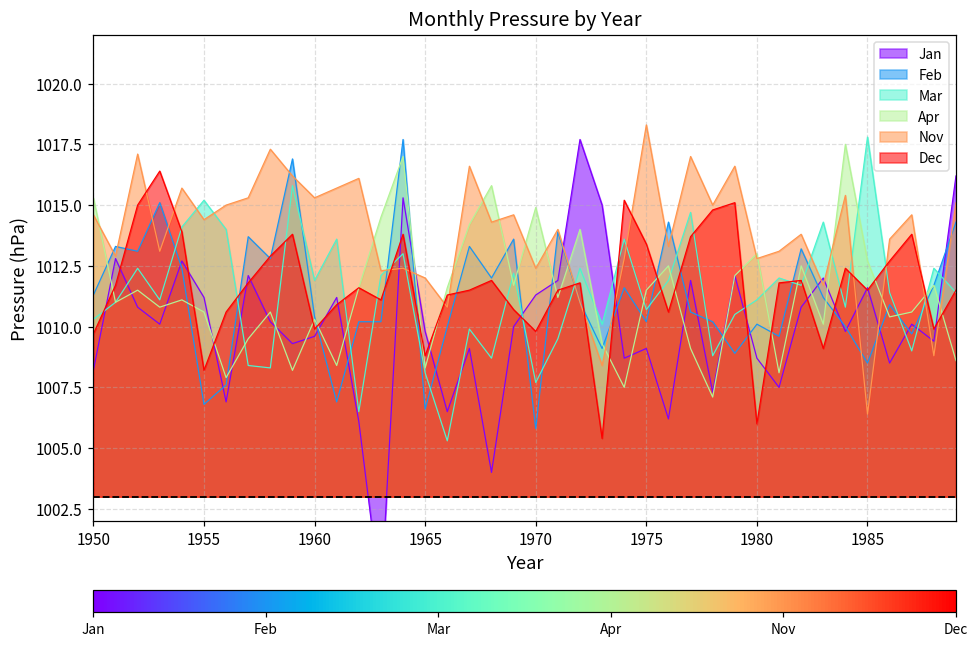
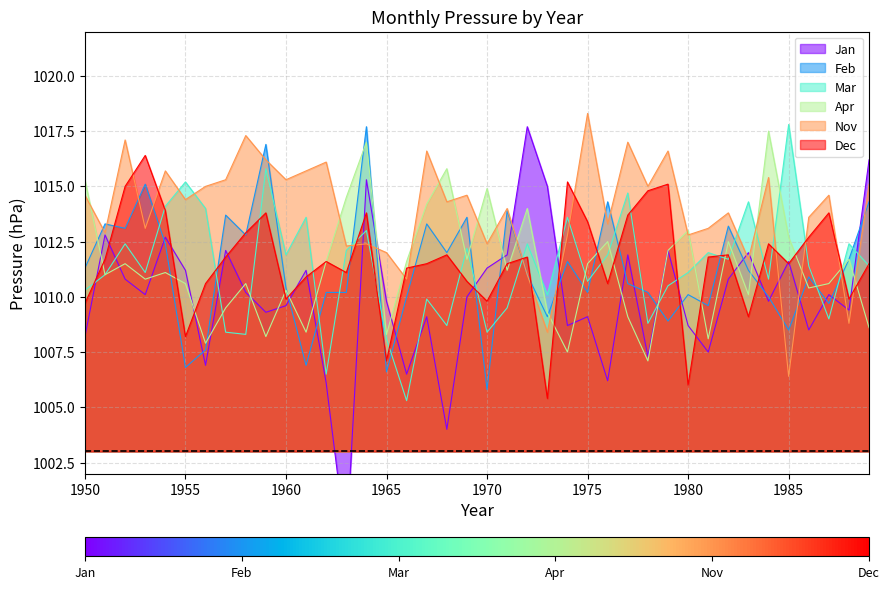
Dec, 1965: 1008.8 -> 1007.1
Mar, 1970: 1007.7 -> 1008.4
